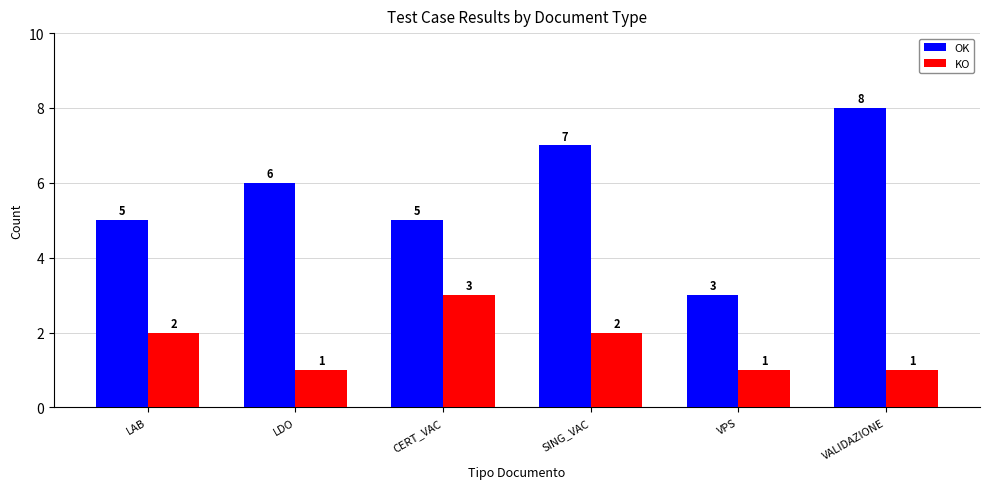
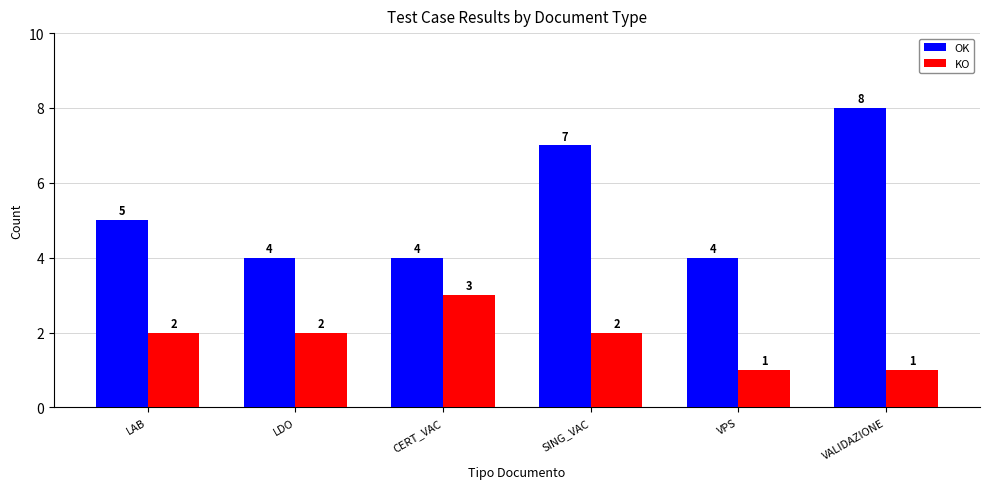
OK, LDO: 6 -> 4
KO, LDO: 1 -> 2
OK, CERT_VAC: 5 -> 4
OK, VPS: 3 -> 4
